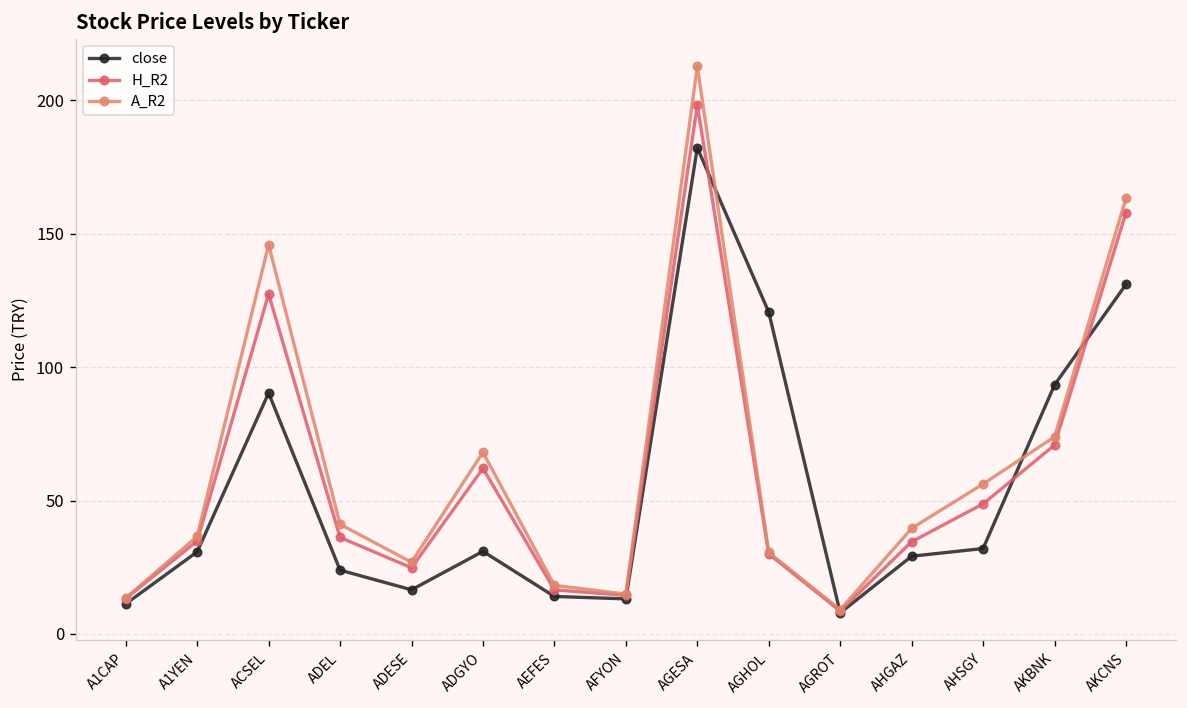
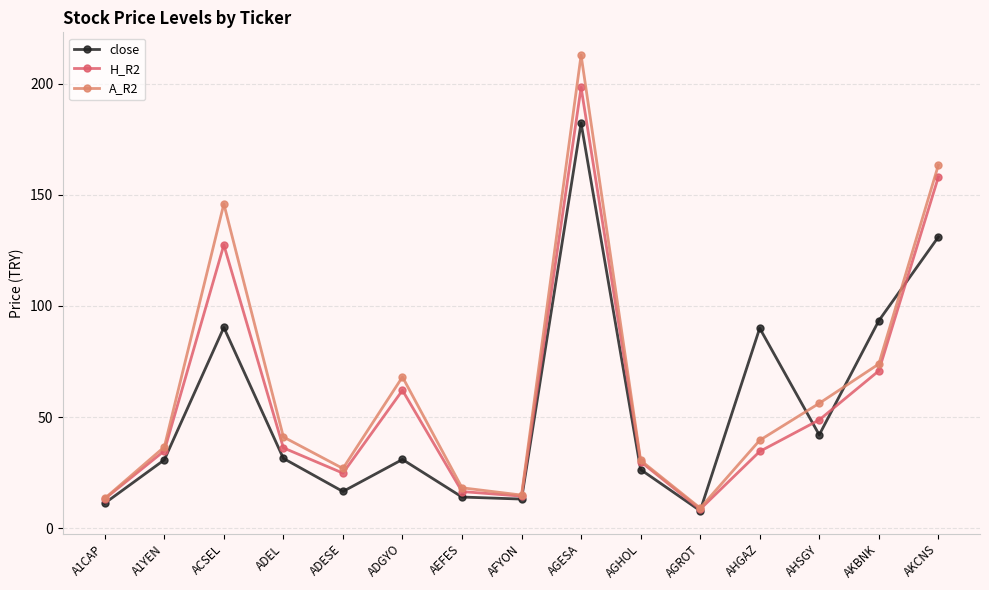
close, ADEL: 24 -> 31
close, AGHOL: 121 -> 26
close, AHGAZ: 29 -> 90
close, AHSGY: 32 -> 42
